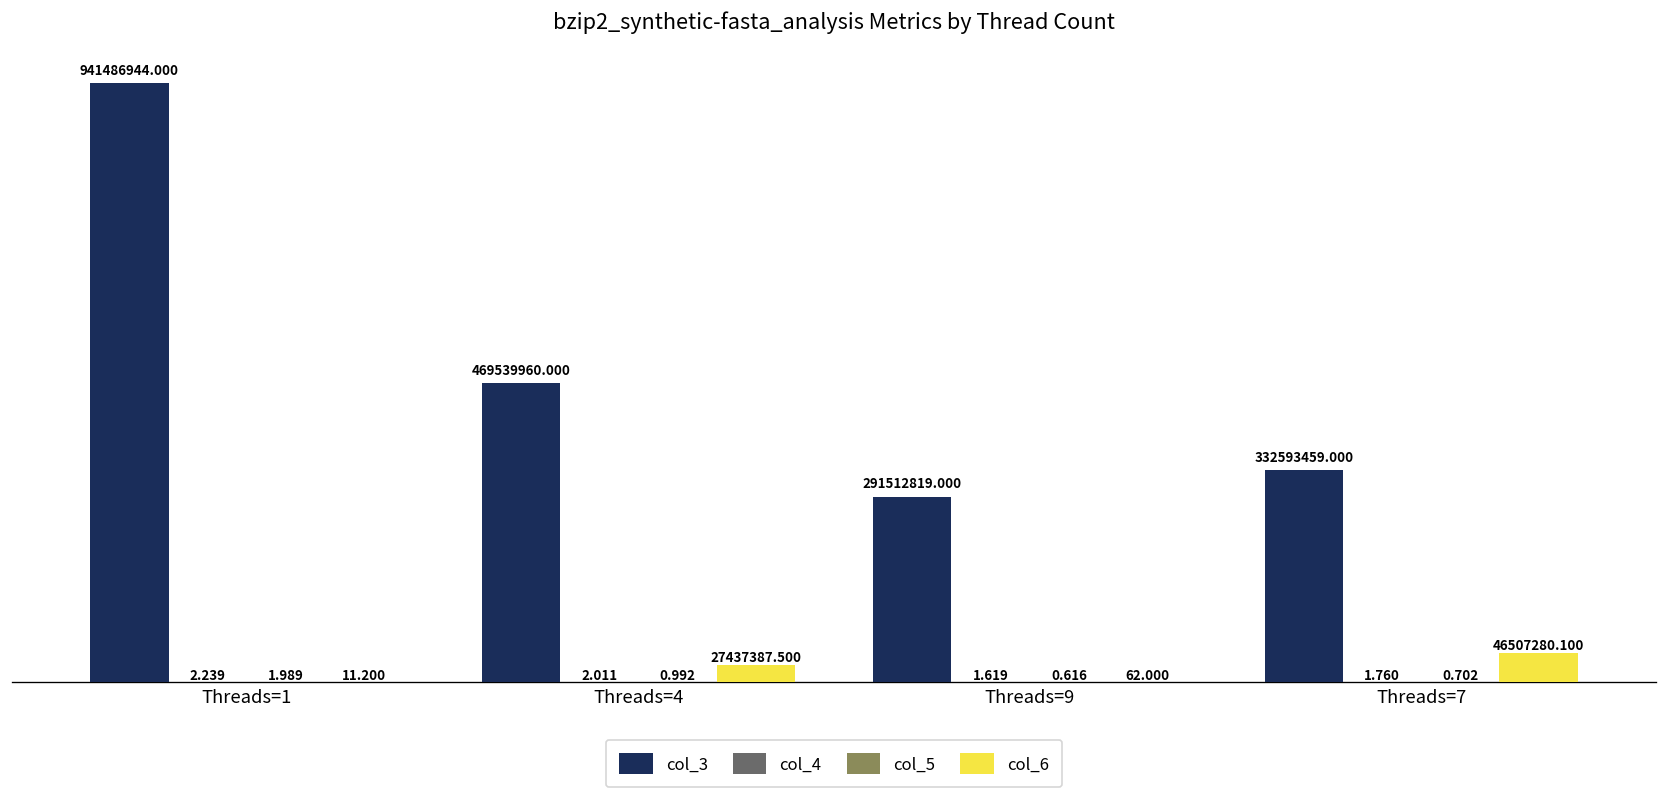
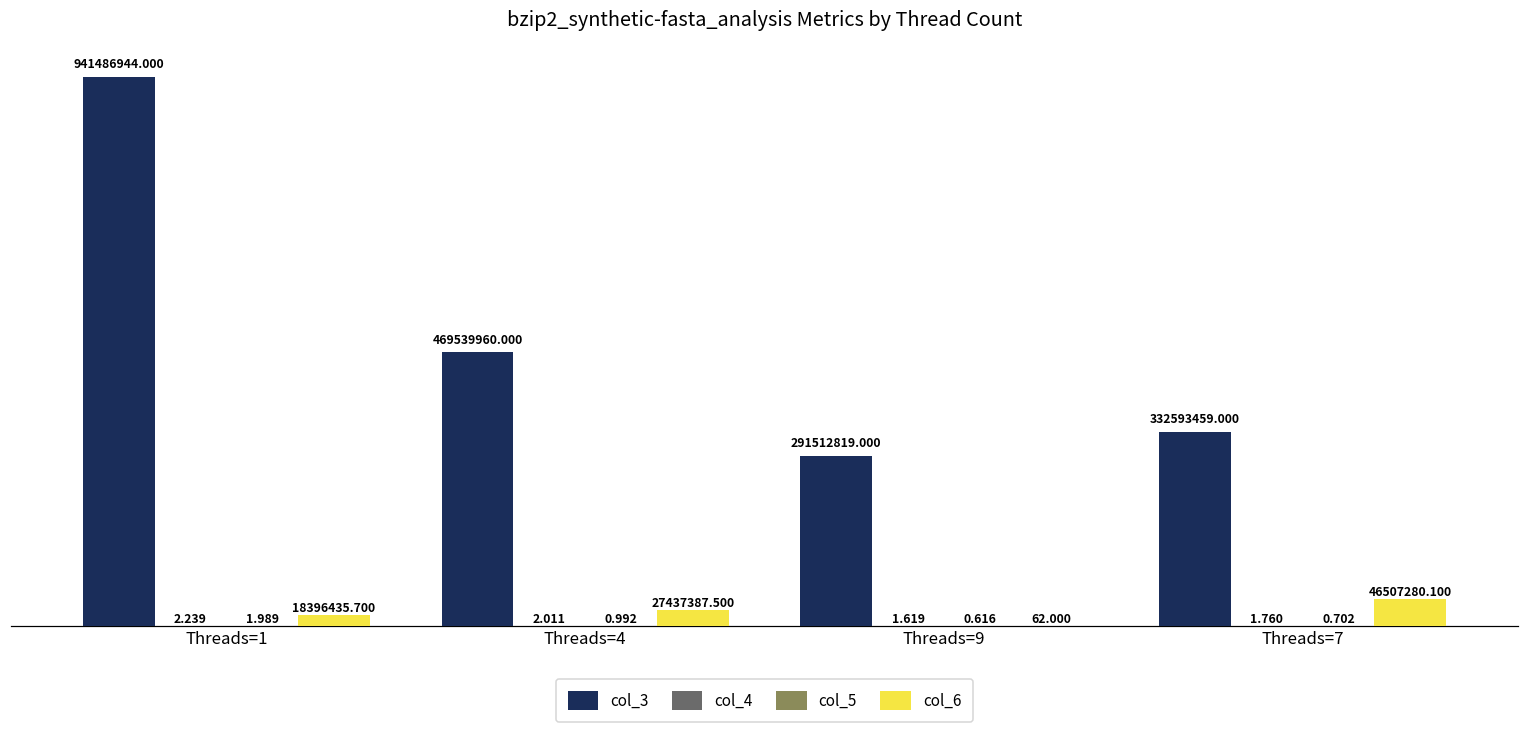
col_6, Threads=1: 11.200 -> 18396435.700
